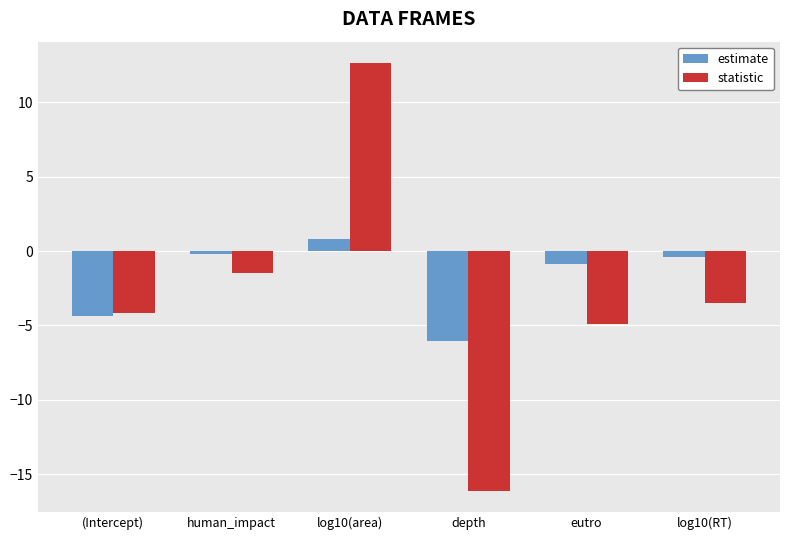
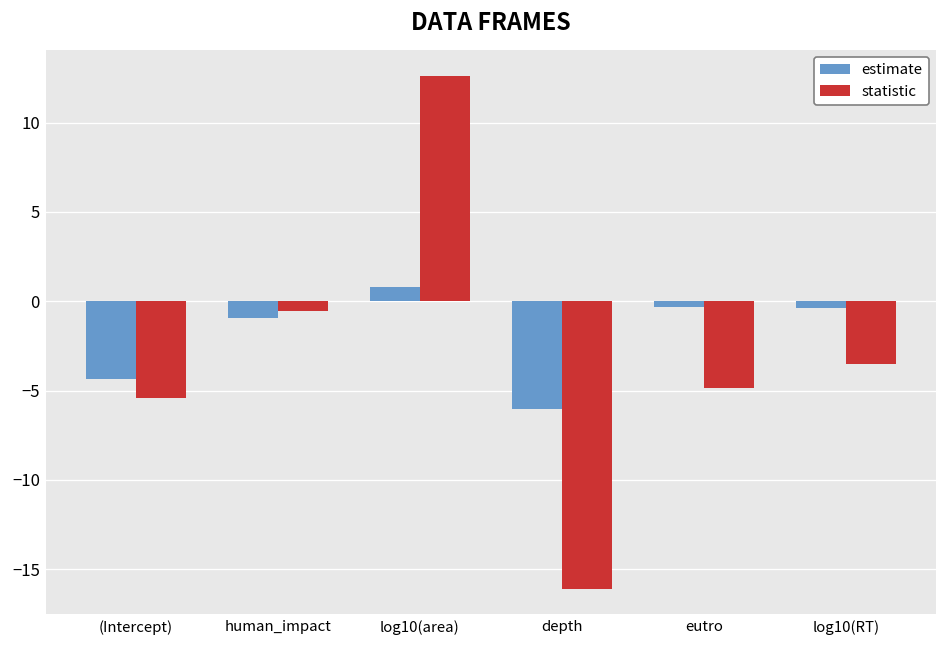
statistic, (Intercept): -4.2 -> -5.4
estimate, human_impact: -0.2 -> -0.9
statistic, human_impact: -1.5 -> -0.6
estimate, eutro: -0.9 -> -0.3
